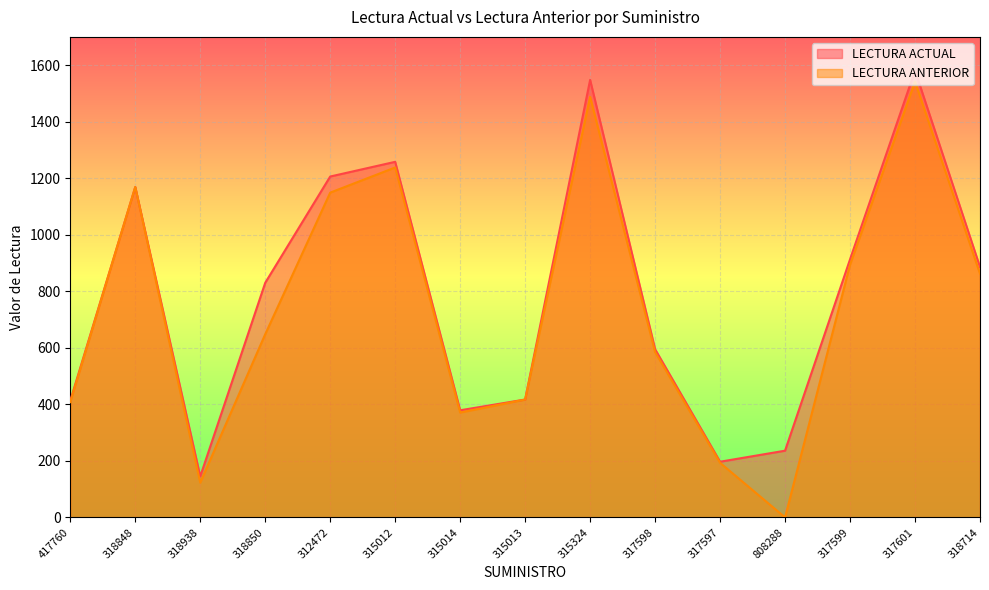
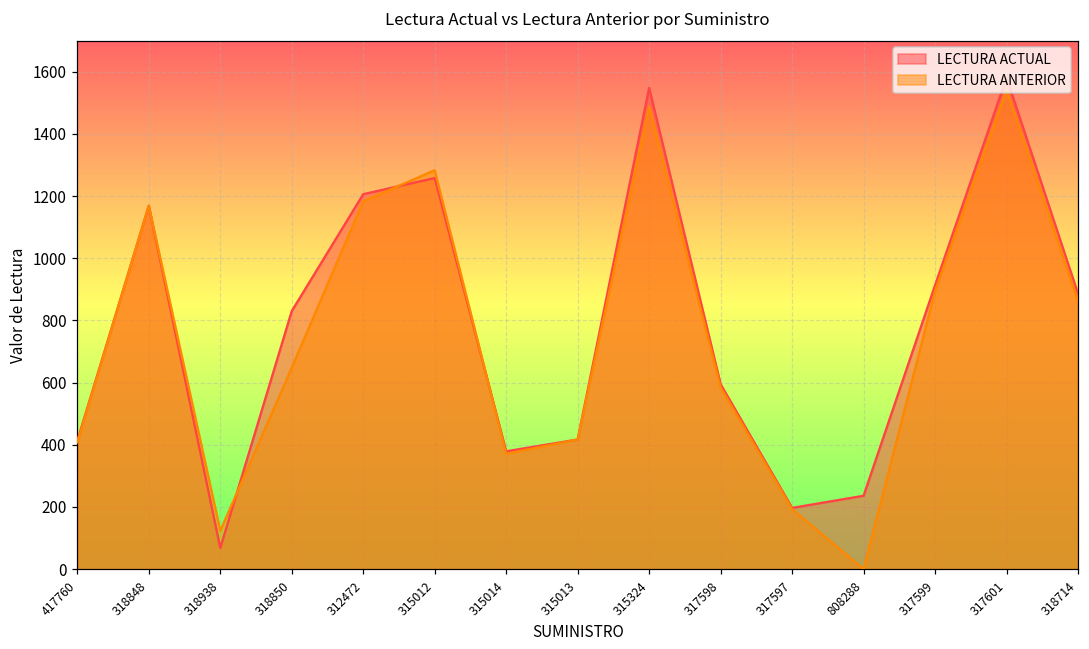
LECTURA ACTUAL, 318938: 150 -> 70
LECTURA ANTERIOR, 312472: 1150 -> 1180
LECTURA ANTERIOR, 315012: 1240 -> 1280
